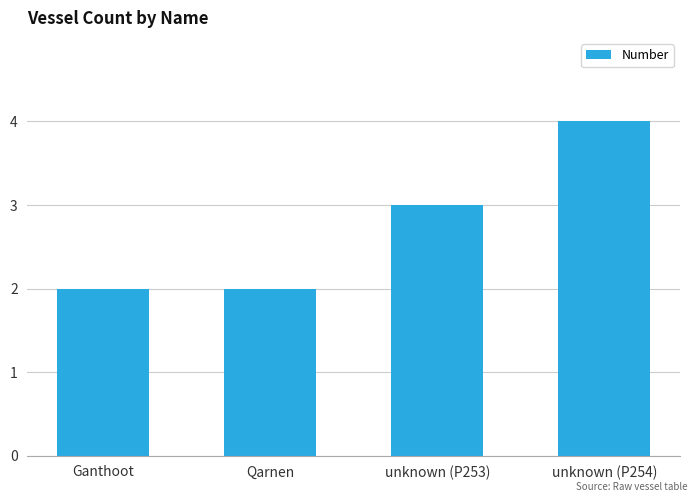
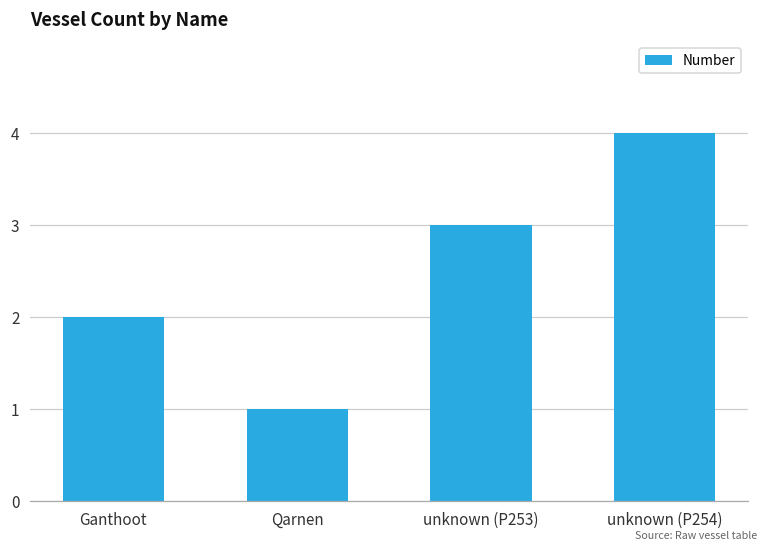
Qarnen: 2 -> 1
